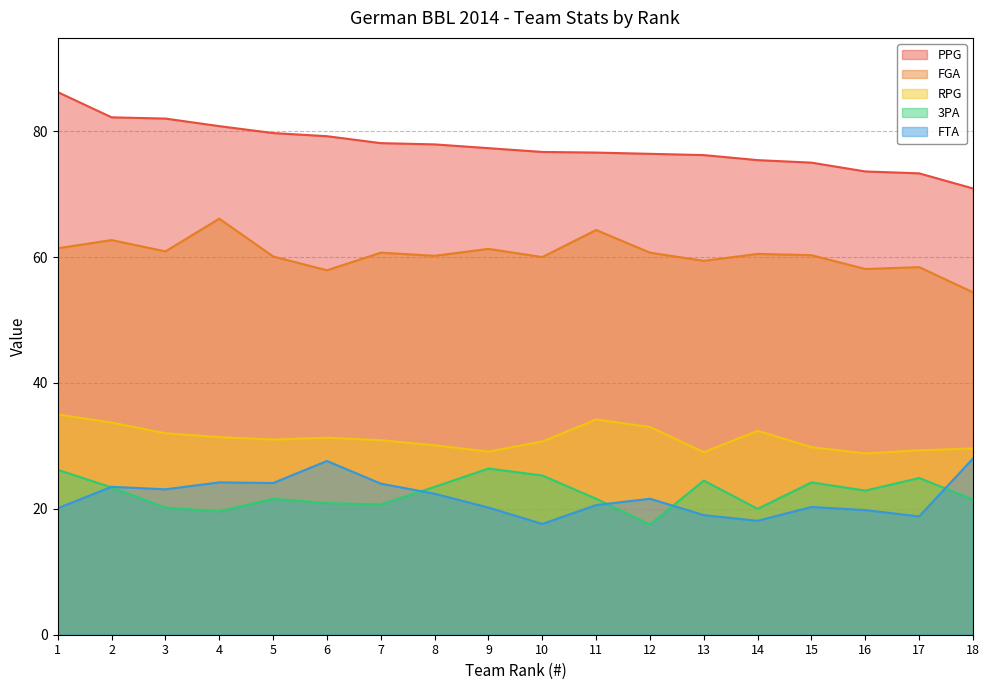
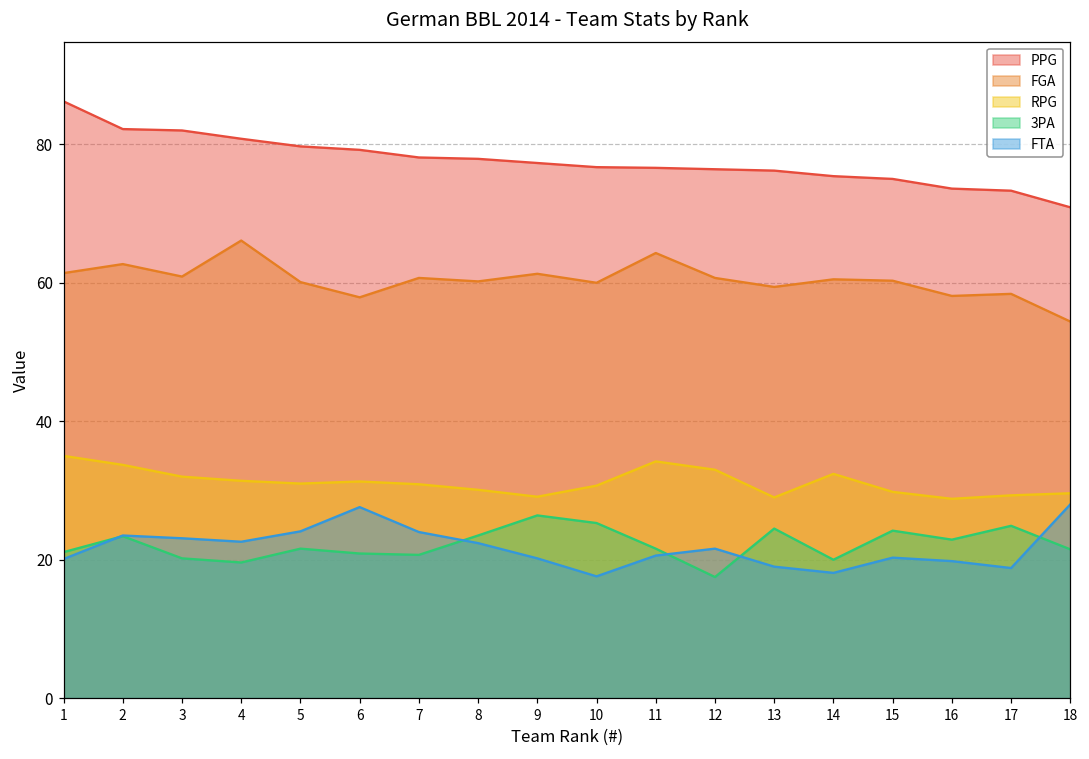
3PA, 1: 26 -> 21
FTA, 4: 24 -> 23
